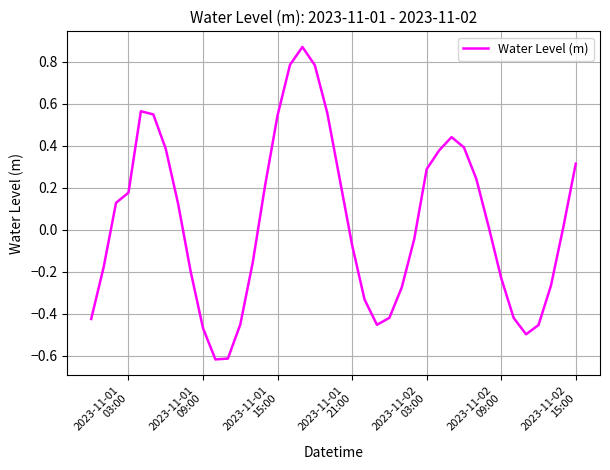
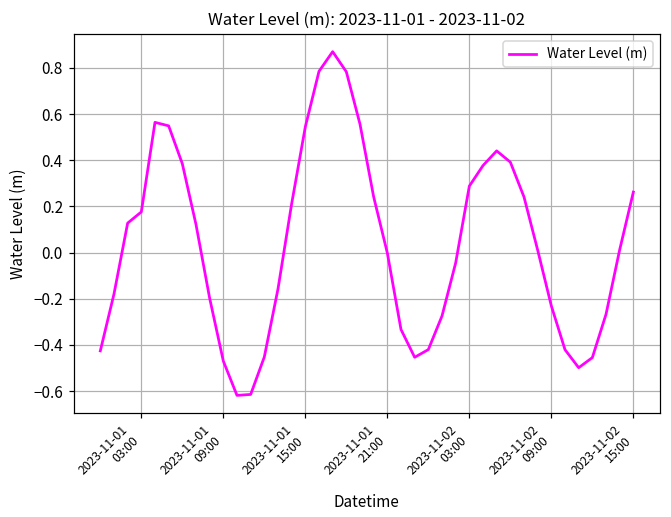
2023-11-01 21:00: -0.07 -> 0.00
2023-11-02 15:00: 0.31 -> 0.26
